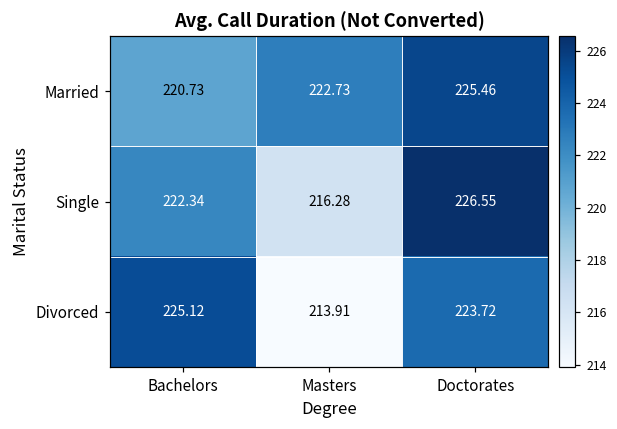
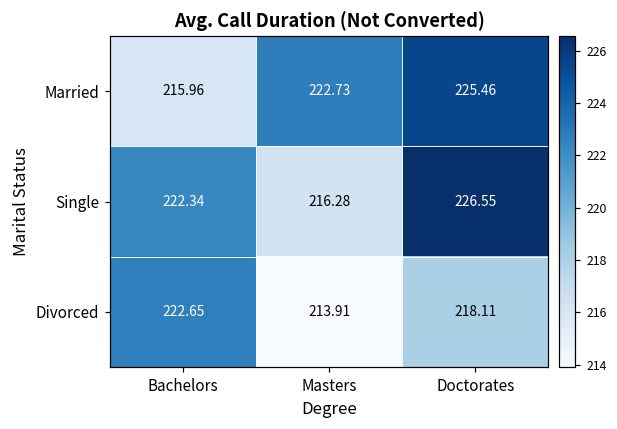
Married, Bachelors: 220.73 -> 215.96
Divorced, Bachelors: 225.12 -> 222.65
Divorced, Doctorates: 223.72 -> 218.11
